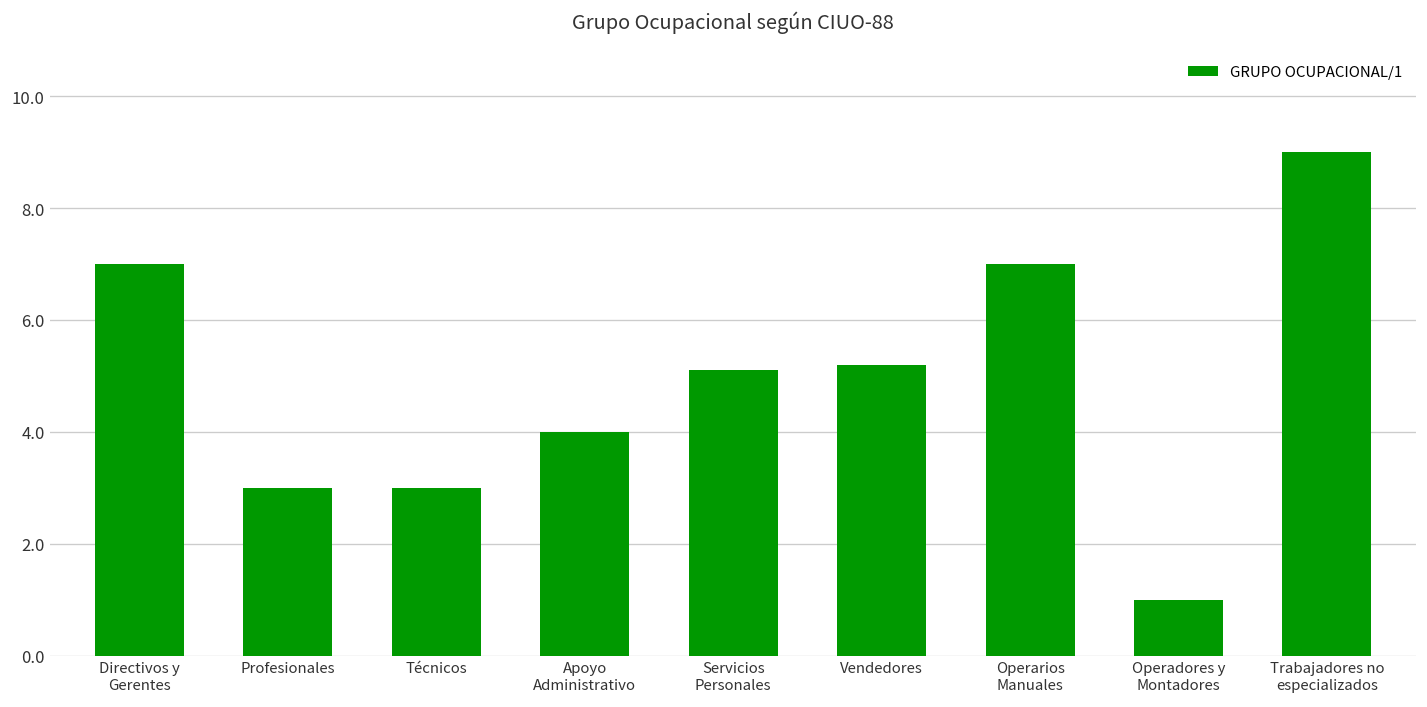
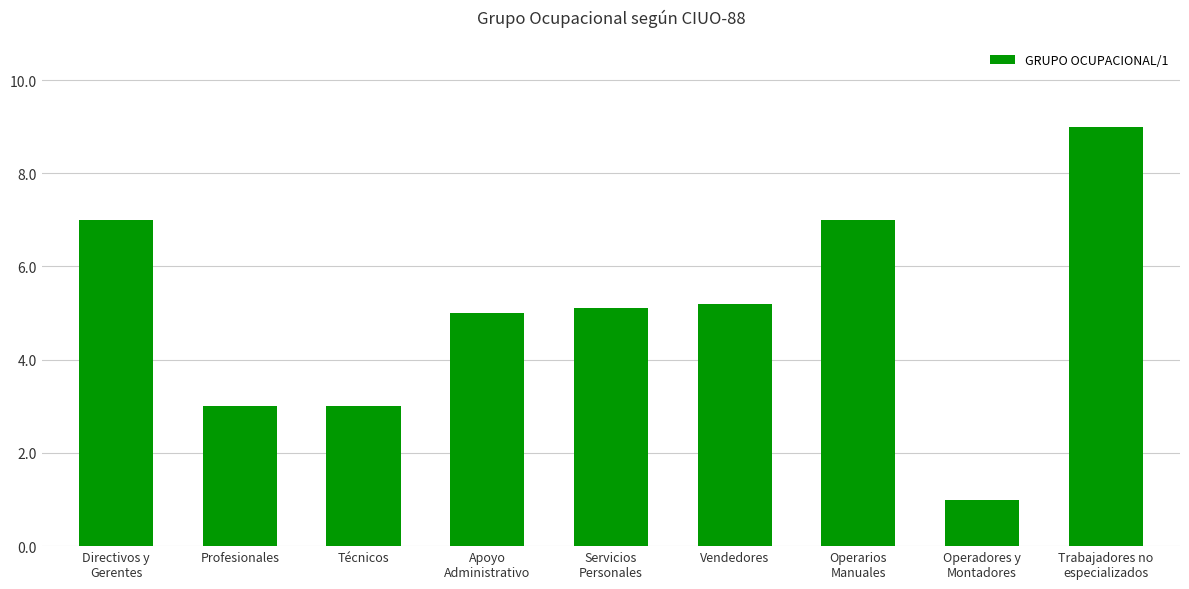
Apoyo Administrativo: 4 -> 5
